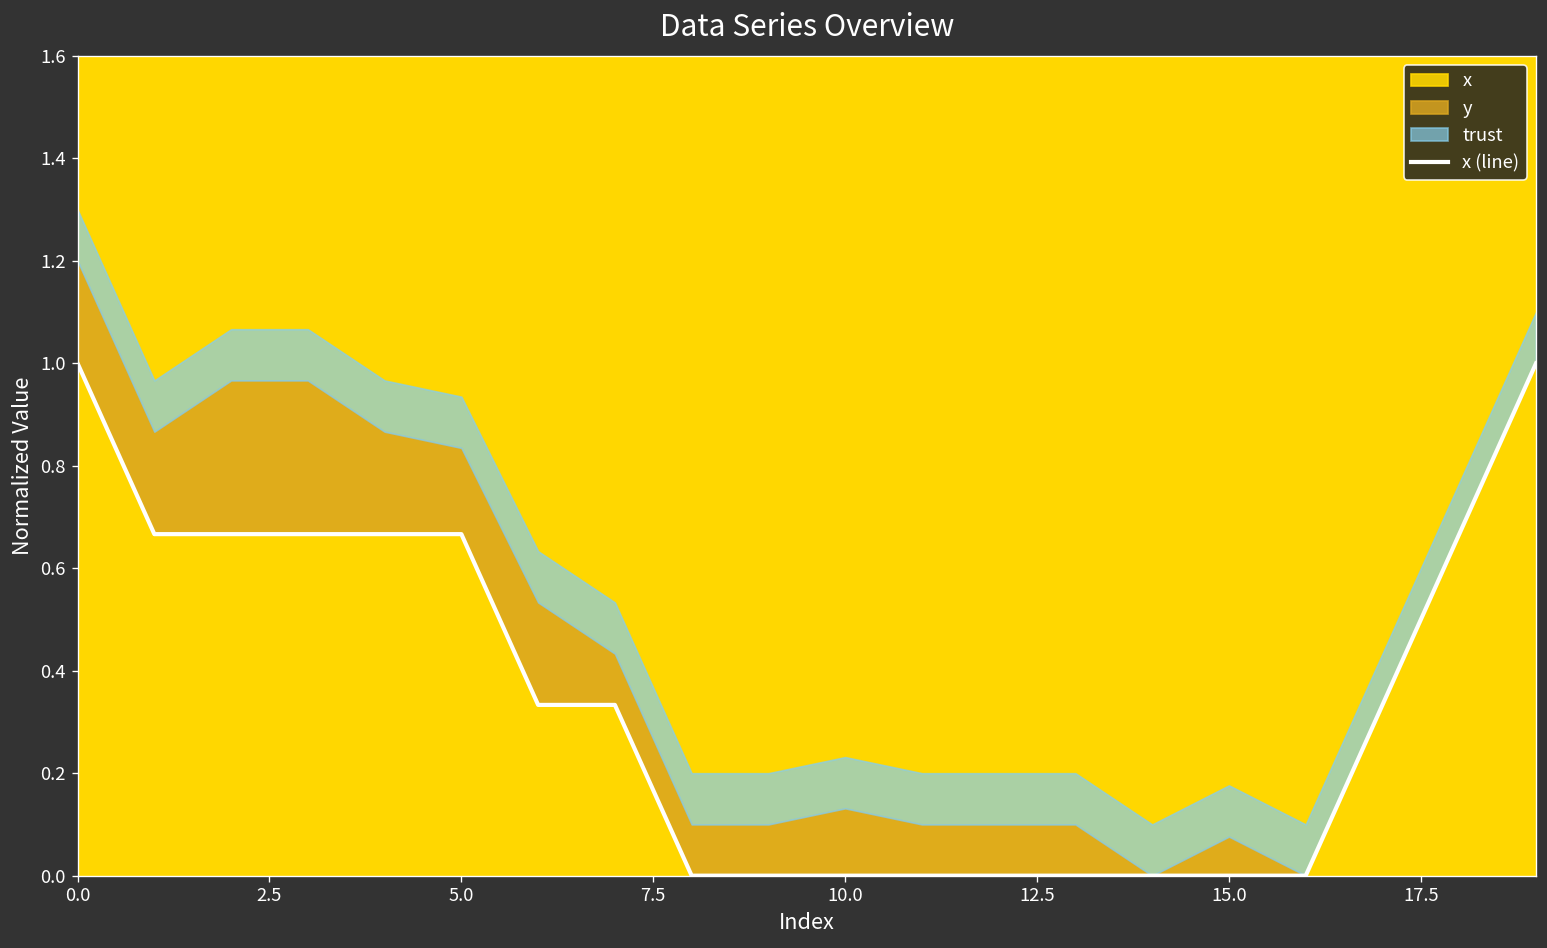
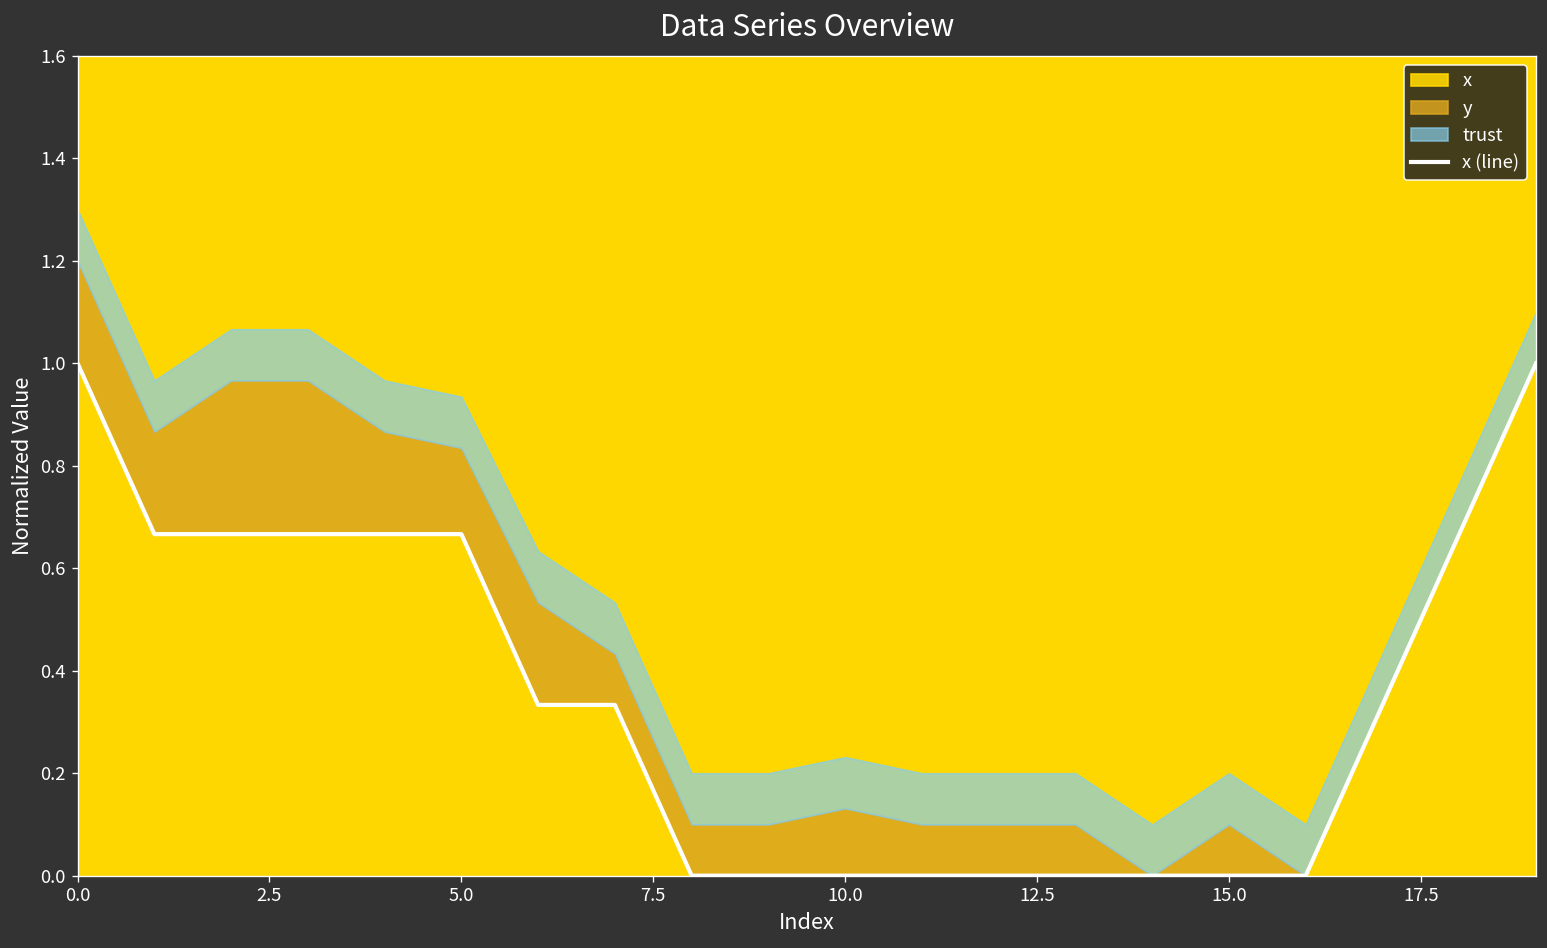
y, 15.0: 0.08 -> 0.10
